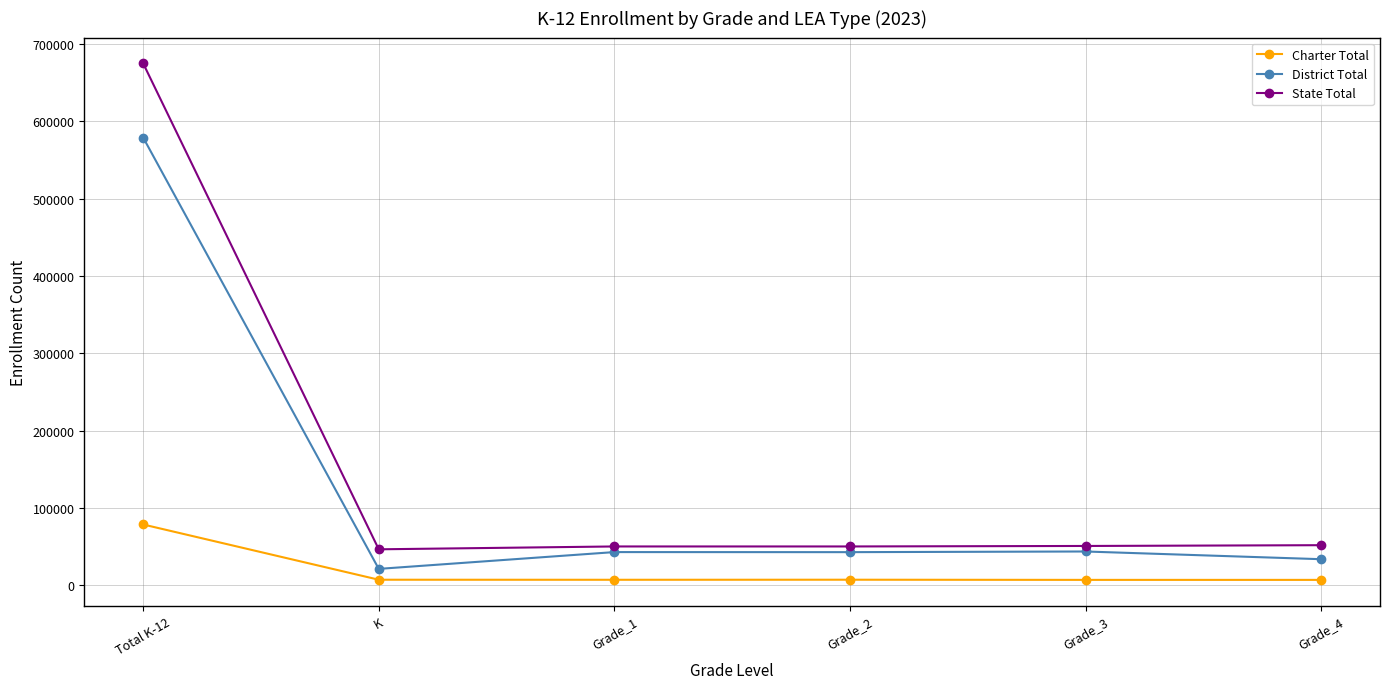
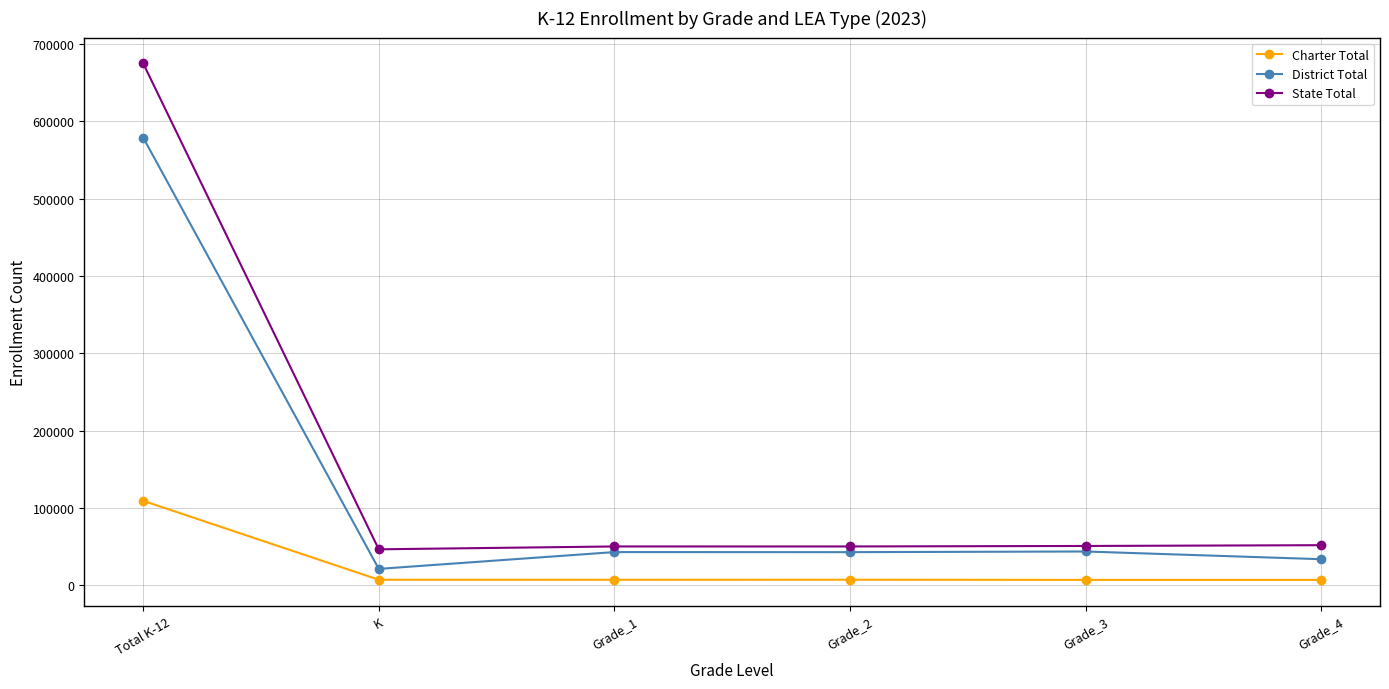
Charter Total, Total K-12: 80000 -> 110000
